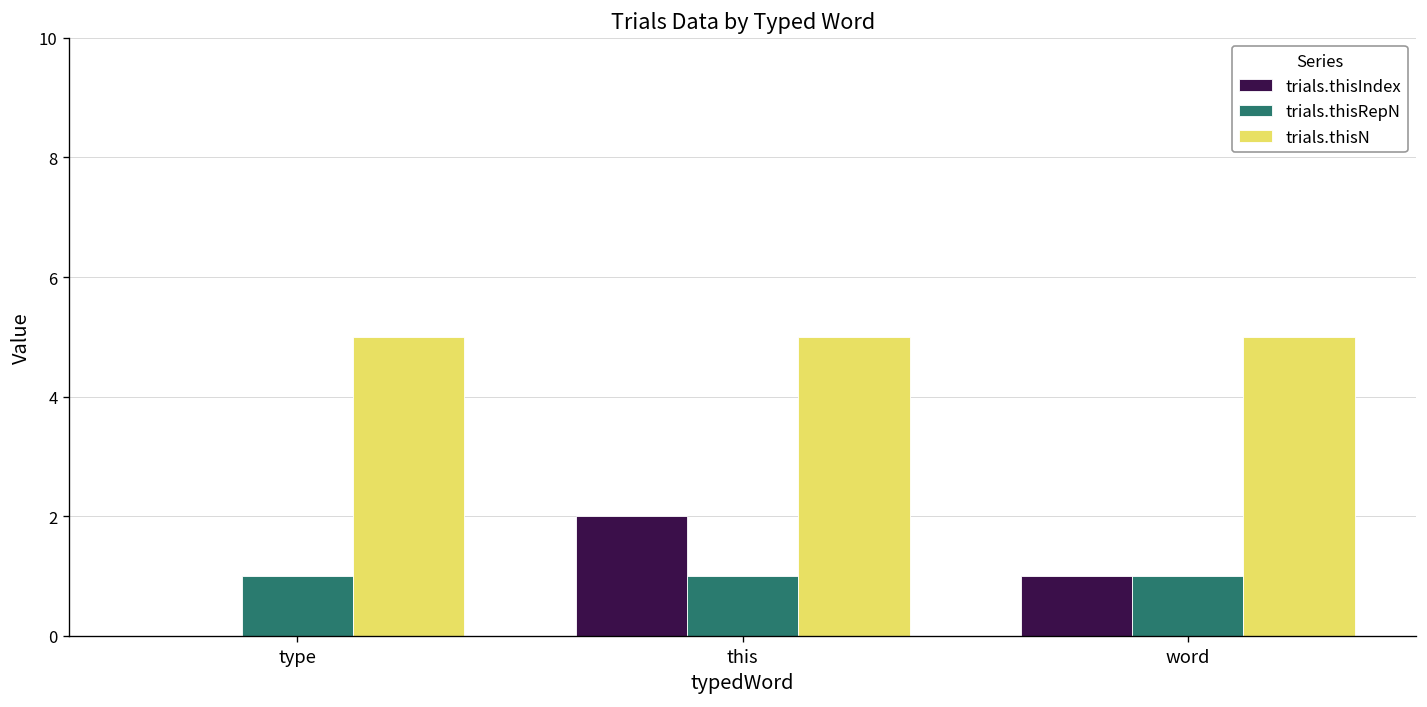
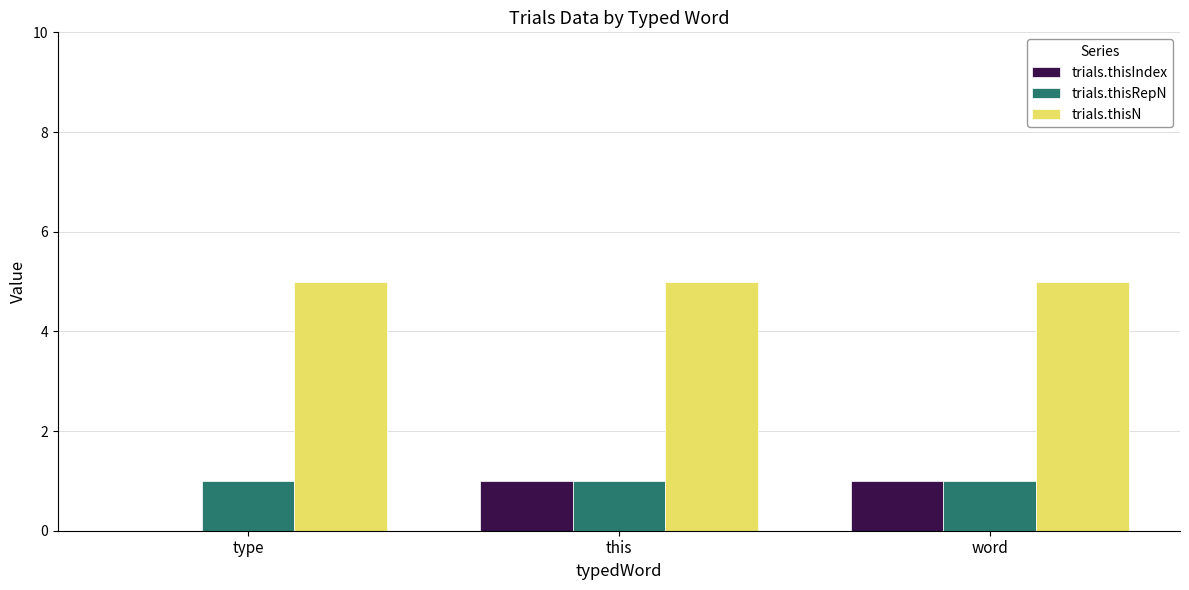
trials.thisIndex, this: 2 -> 1
